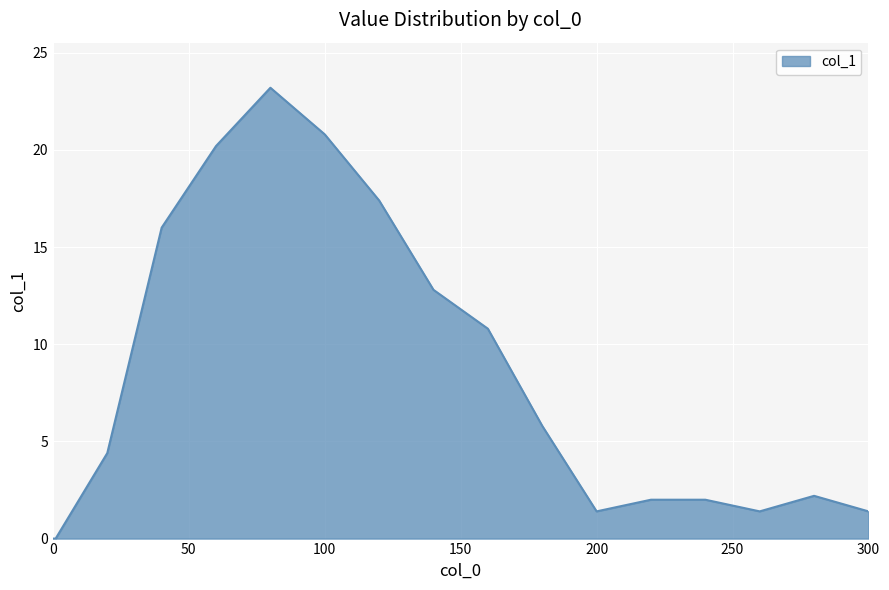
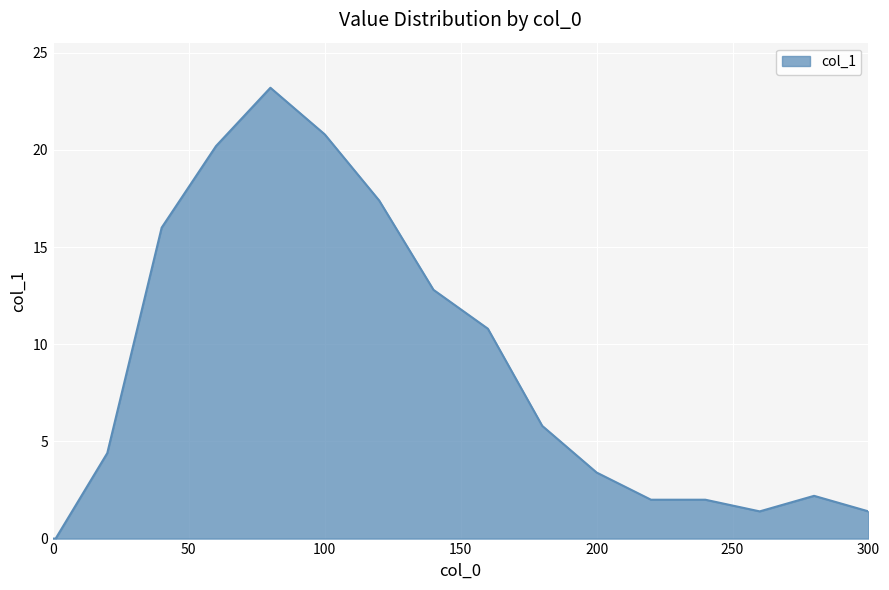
200: 1.4 -> 3.4
